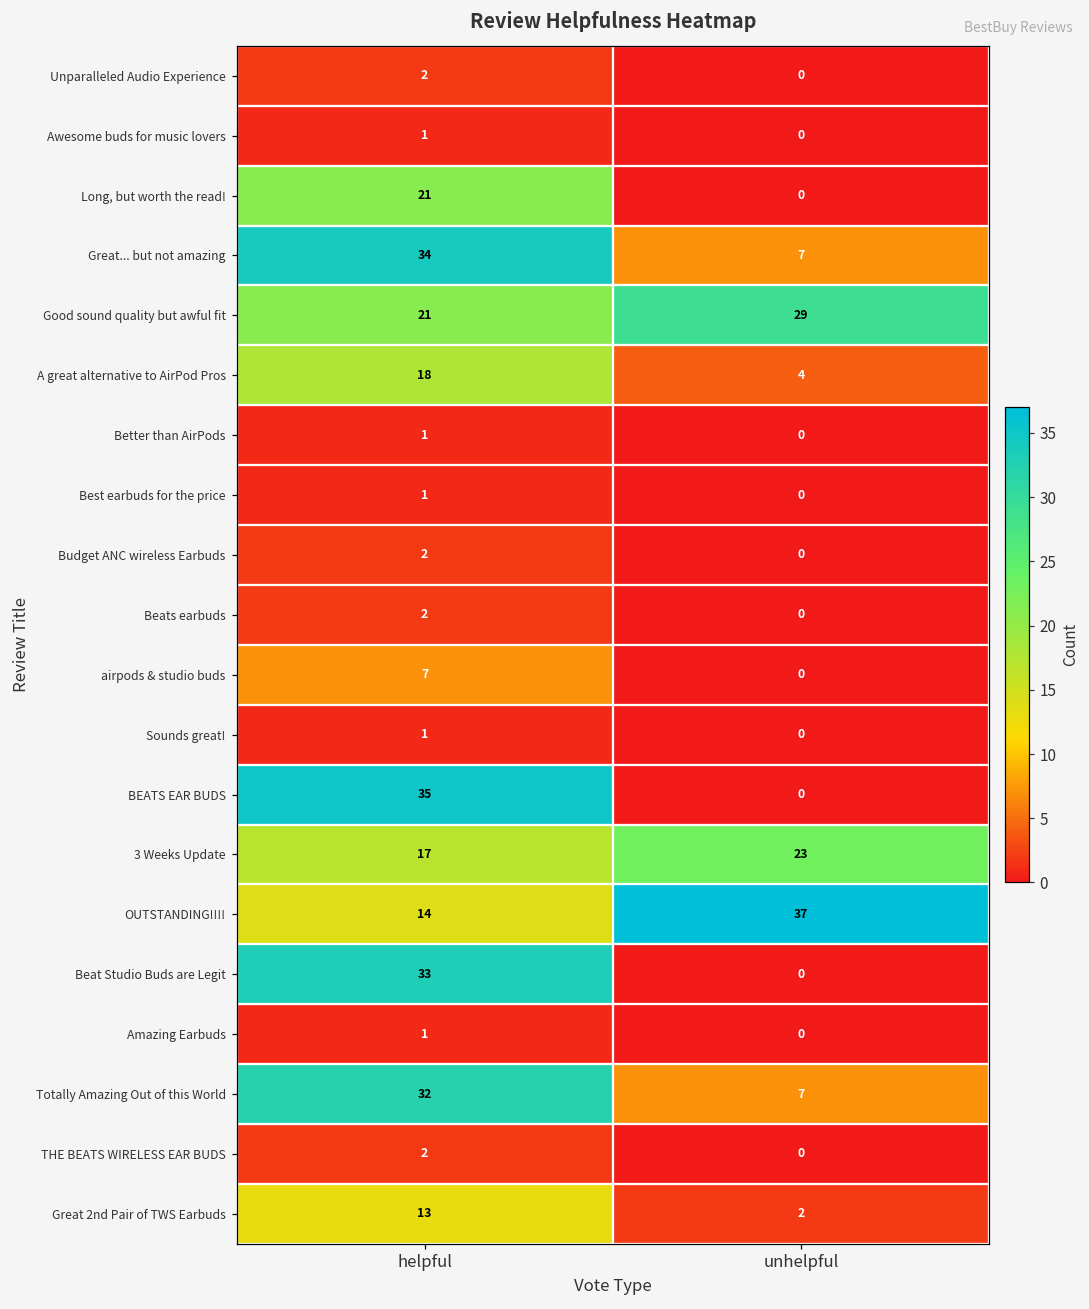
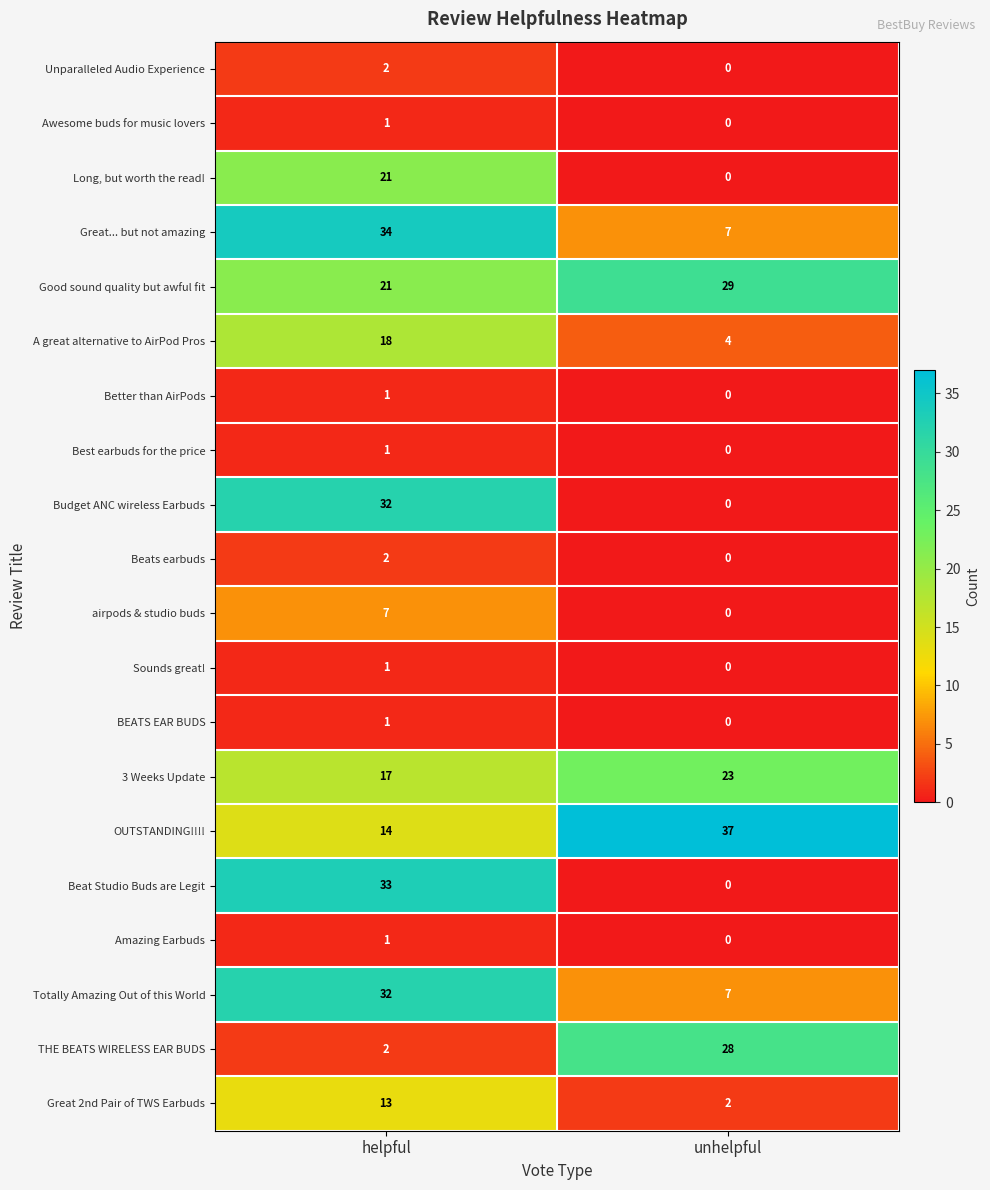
Budget ANC wireless Earbuds, helpful: 2 -> 32
BEATS EAR BUDS, helpful: 35 -> 1
THE BEATS WIRELESS EAR BUDS, unhelpful: 0 -> 28
